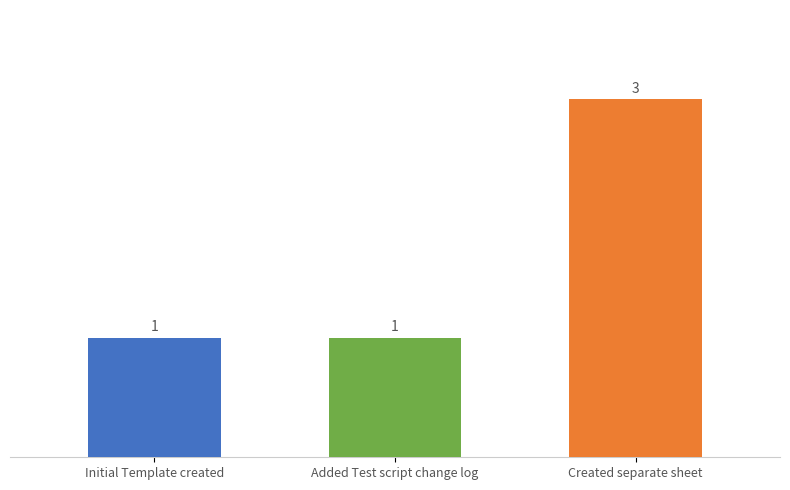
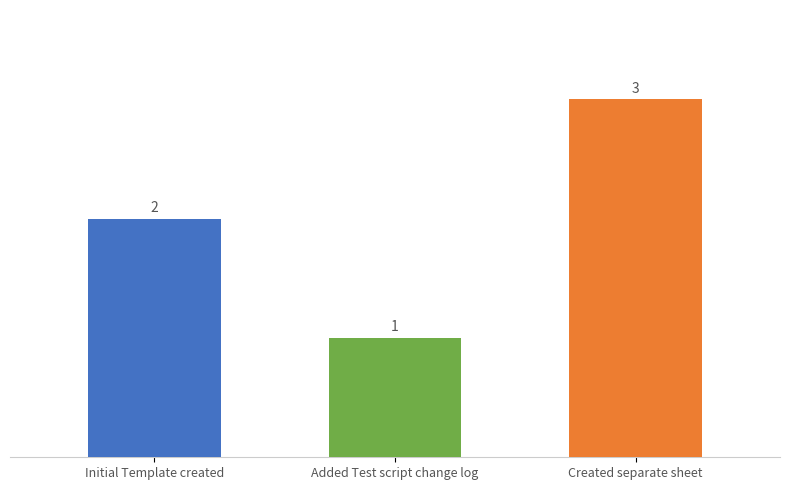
Initial Template created: 1 -> 2
